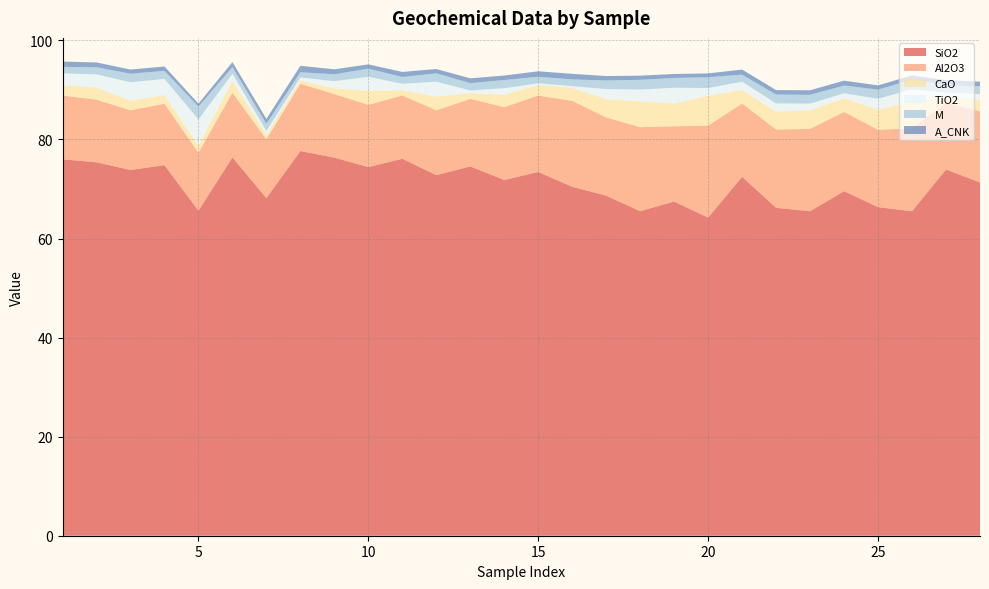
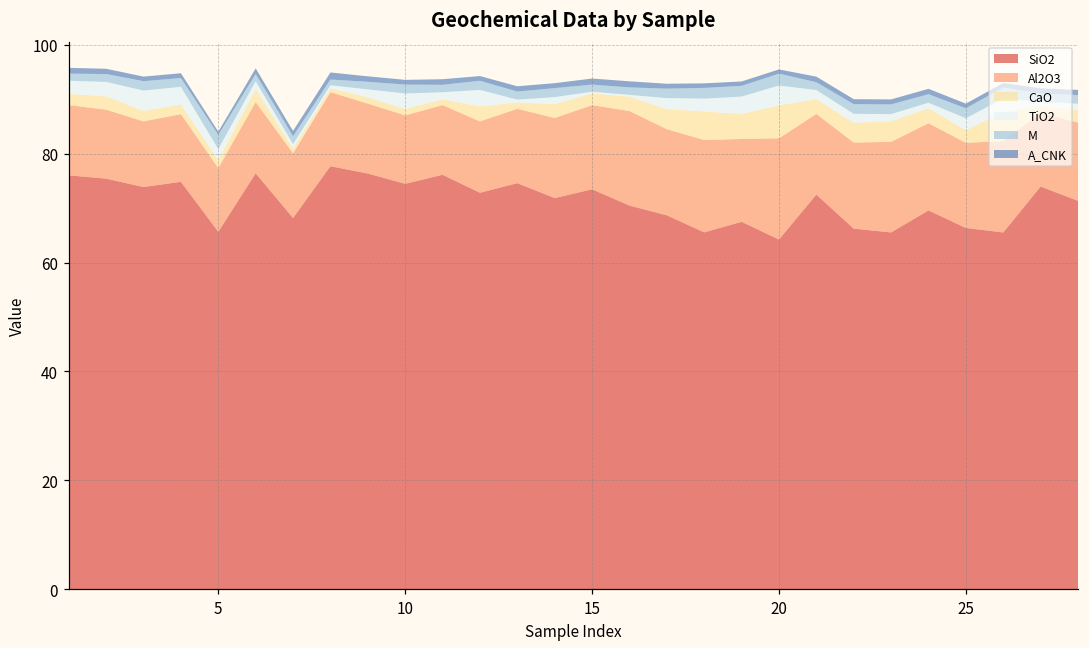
TiO2, 5: 5 -> 2
CaO, 10: 3 -> 1
TiO2, 20: 2 -> 4
CaO, 25: 4 -> 2
